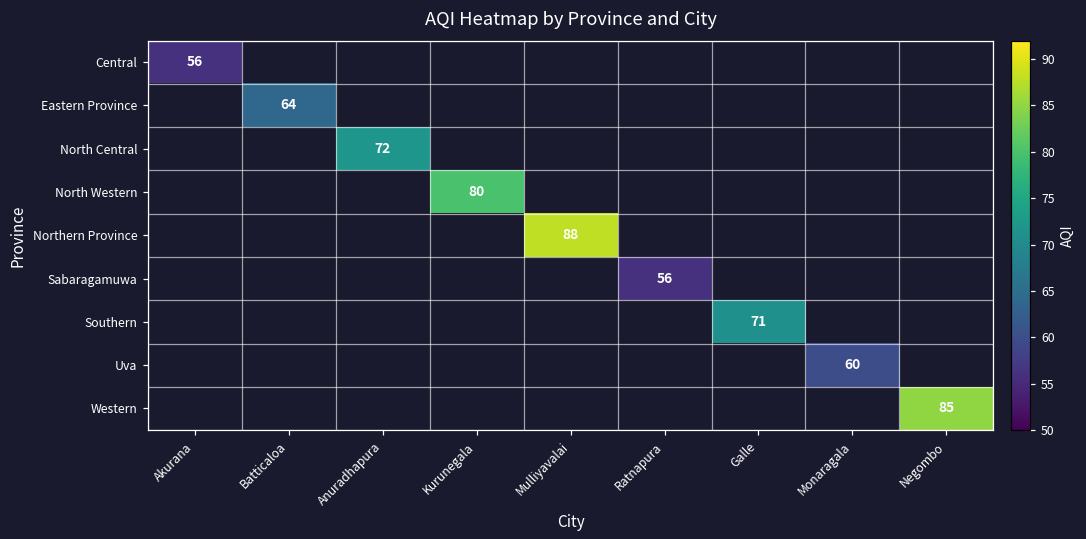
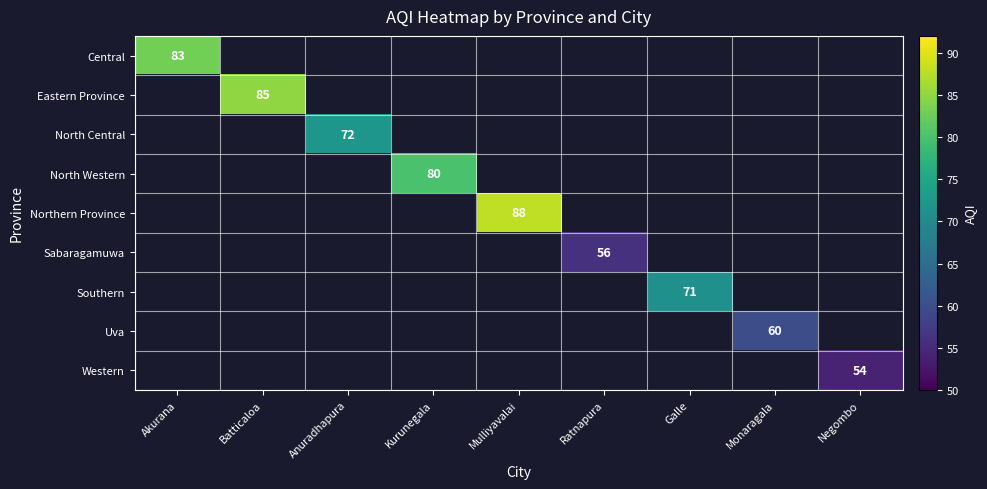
Central, Akurana: 56 -> 83
Eastern Province, Batticaloa: 64 -> 85
Western, Negombo: 85 -> 54
